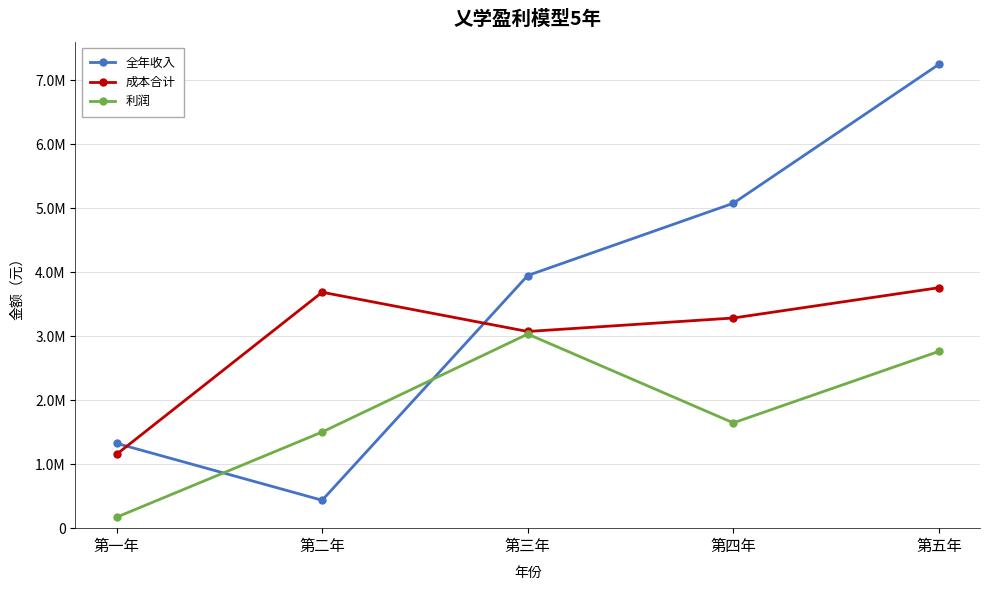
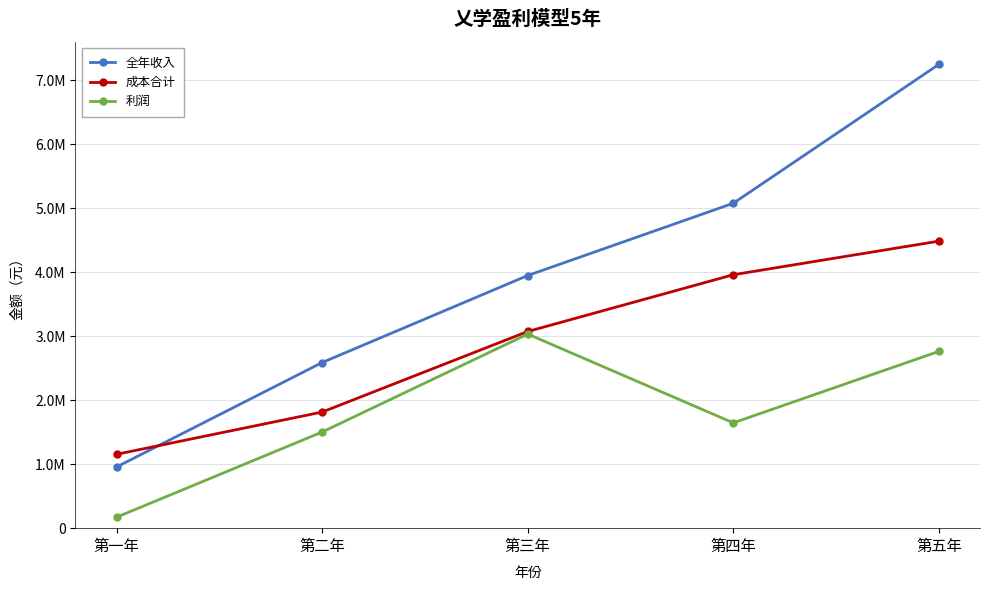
全年收入, 第一年: 1300000 -> 1000000
全年收入, 第二年: 400000 -> 2600000
成本合计, 第二年: 3700000 -> 1800000
成本合计, 第四年: 3300000 -> 4000000
成本合计, 第五年: 3800000 -> 4500000
